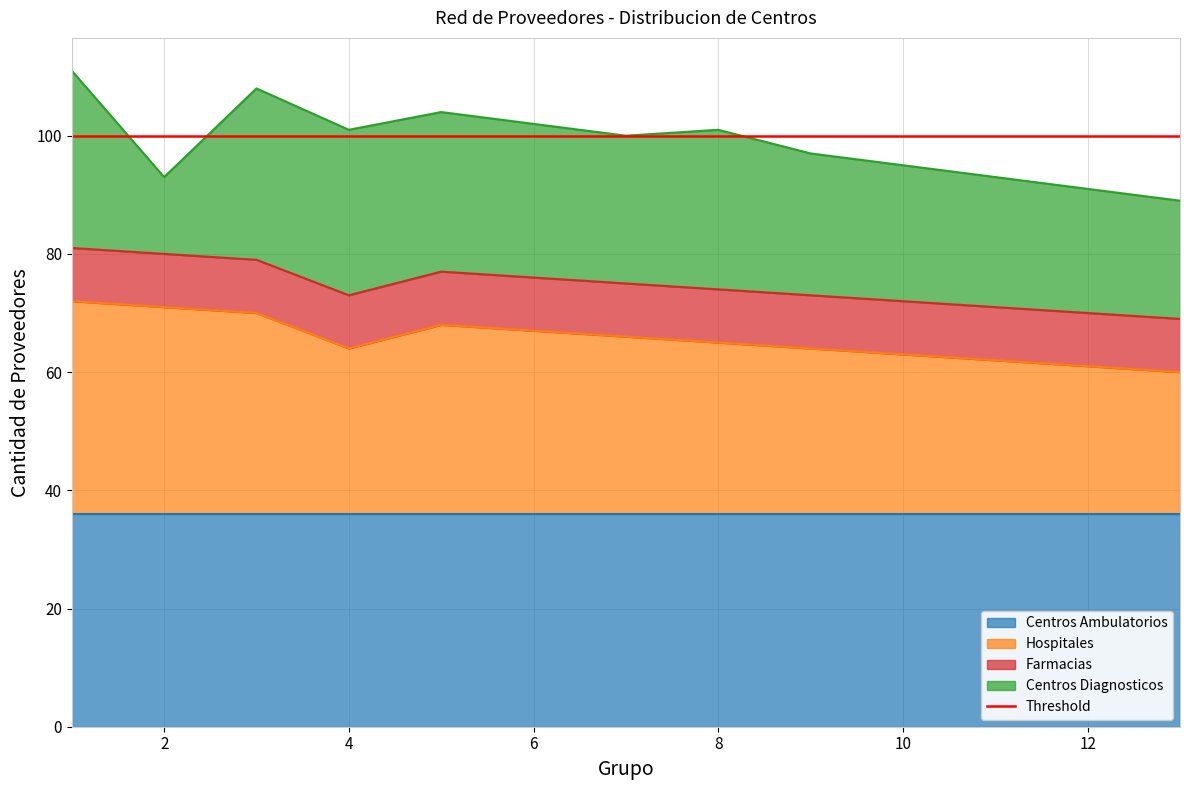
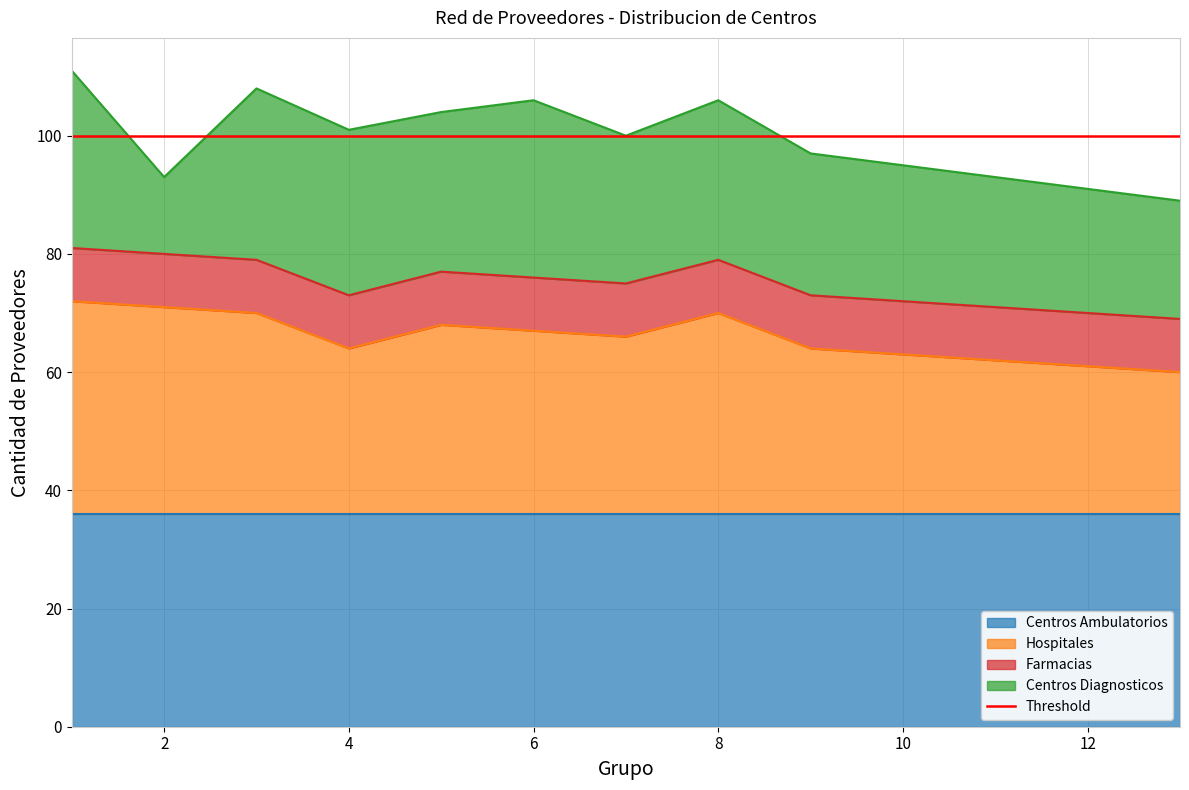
Centros Diagnosticos, 6: 26 -> 30
Hospitales, 8: 65 -> 70
